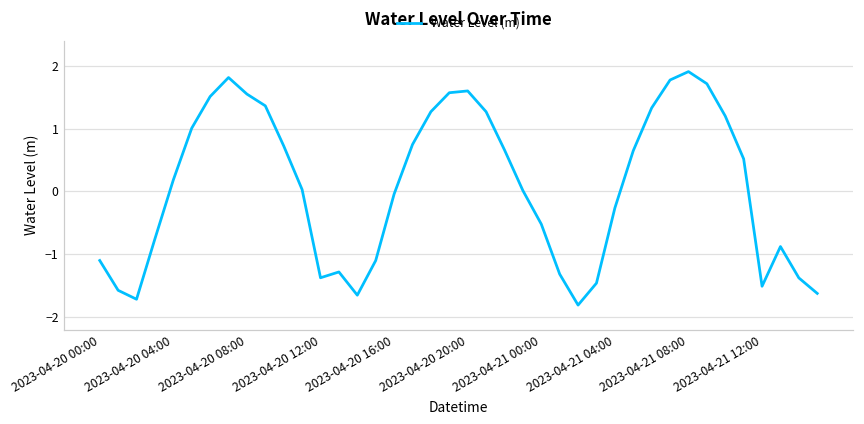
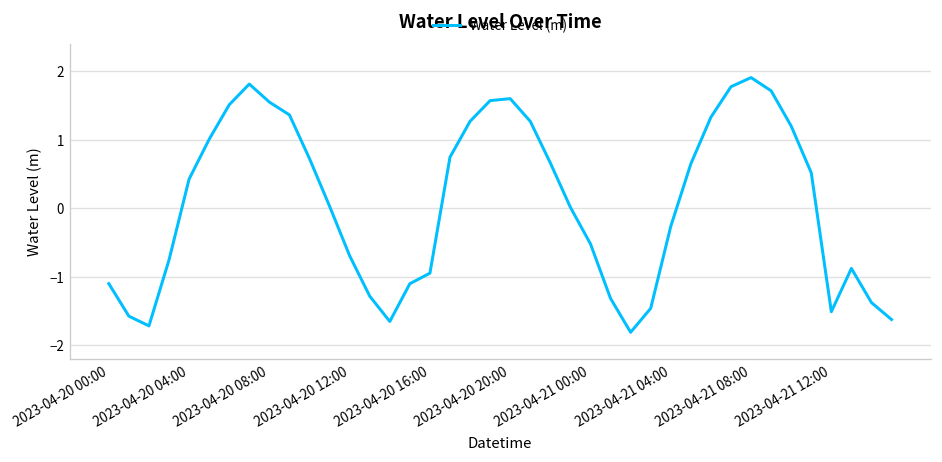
2023-04-20 04:00: 0.2 -> 0.4
2023-04-20 12:00: -1.4 -> -0.7
2023-04-20 16:00: 0.0 -> -0.9
